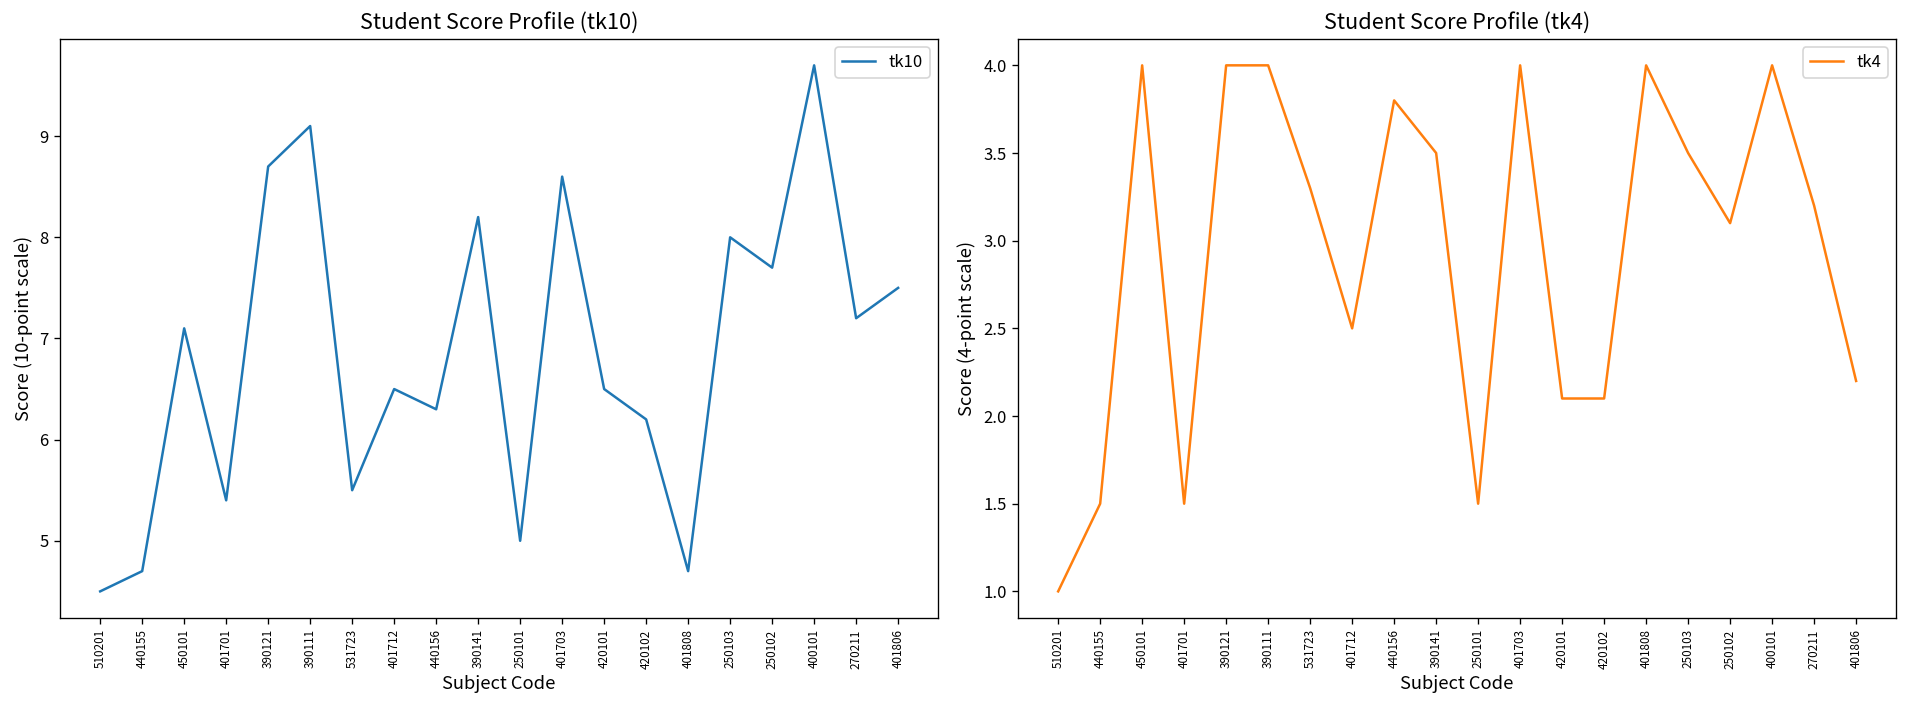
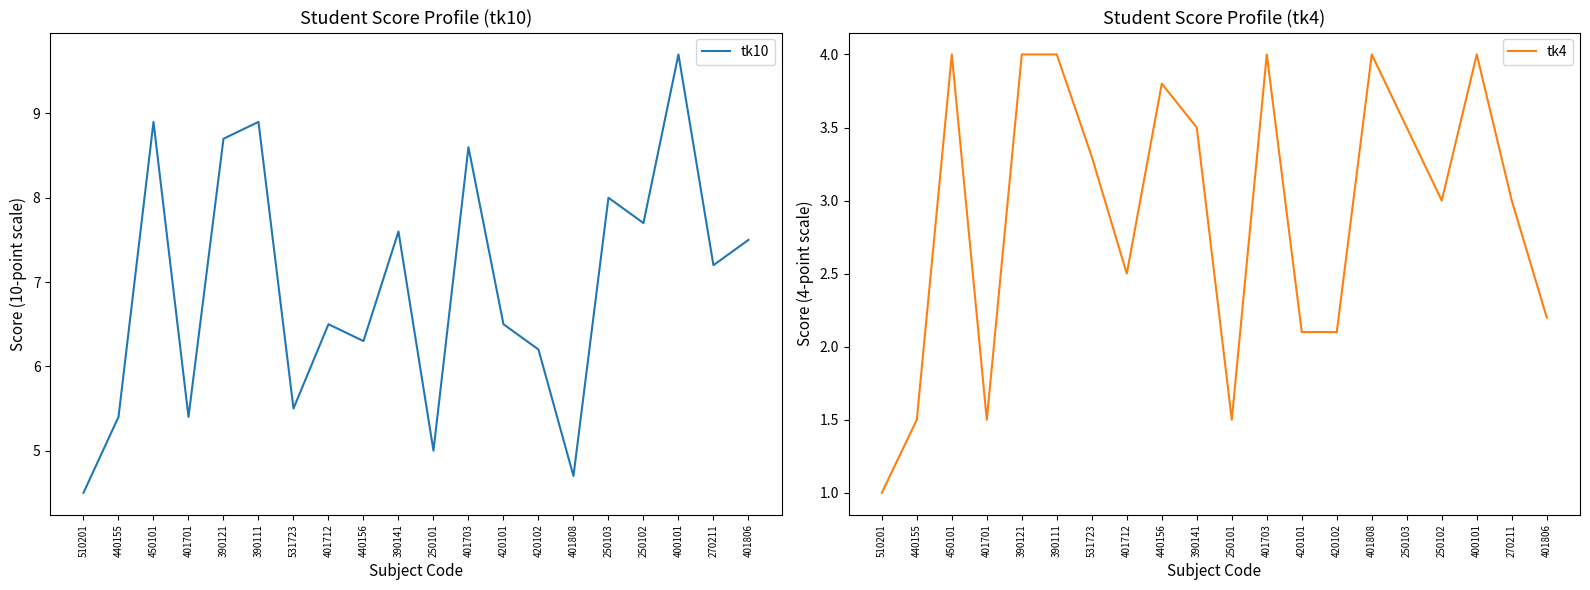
Student Score Profile (tk10), 440155: 4.7 -> 5.4
Student Score Profile (tk10), 450101: 7.1 -> 8.9
Student Score Profile (tk10), 390111: 9.1 -> 8.9
Student Score Profile (tk10), 390141: 8.2 -> 7.6
Student Score Profile (tk4), 250102: 3.1 -> 3.0
Student Score Profile (tk4), 270211: 3.2 -> 3.0
